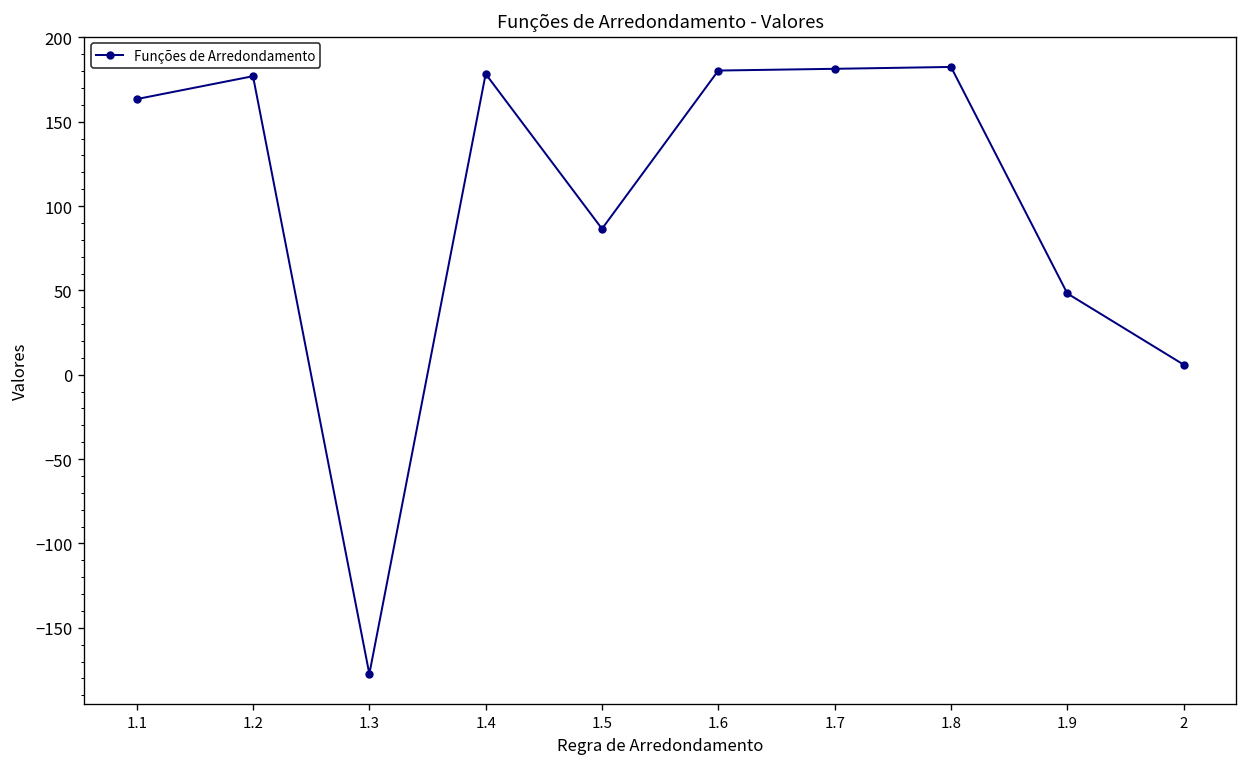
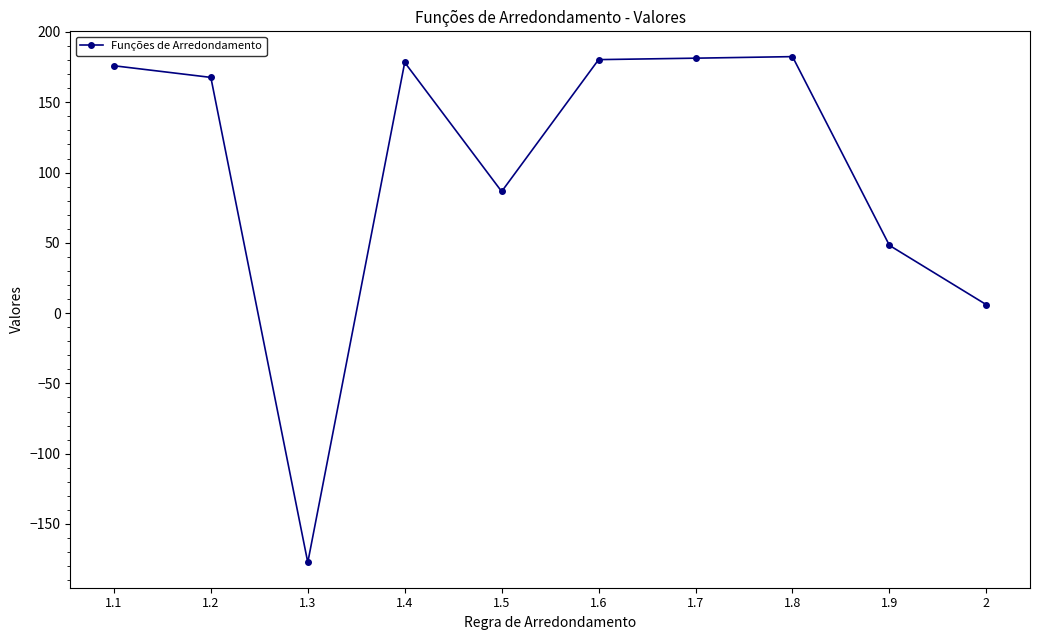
1.1: 163 -> 176
1.2: 177 -> 168
